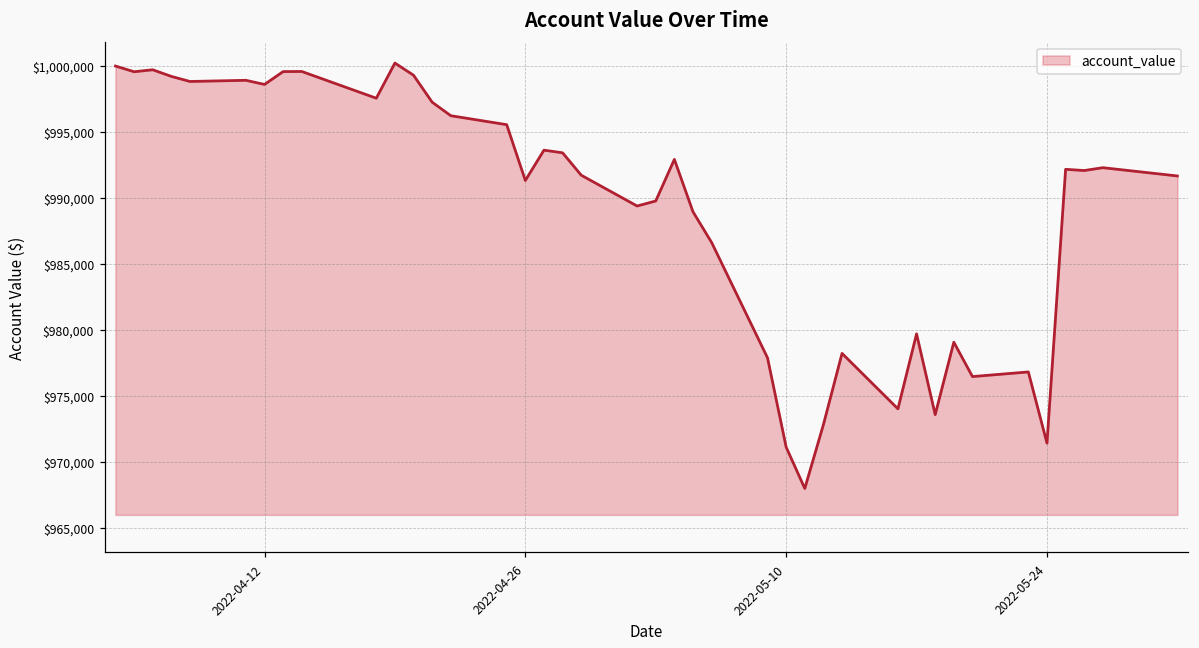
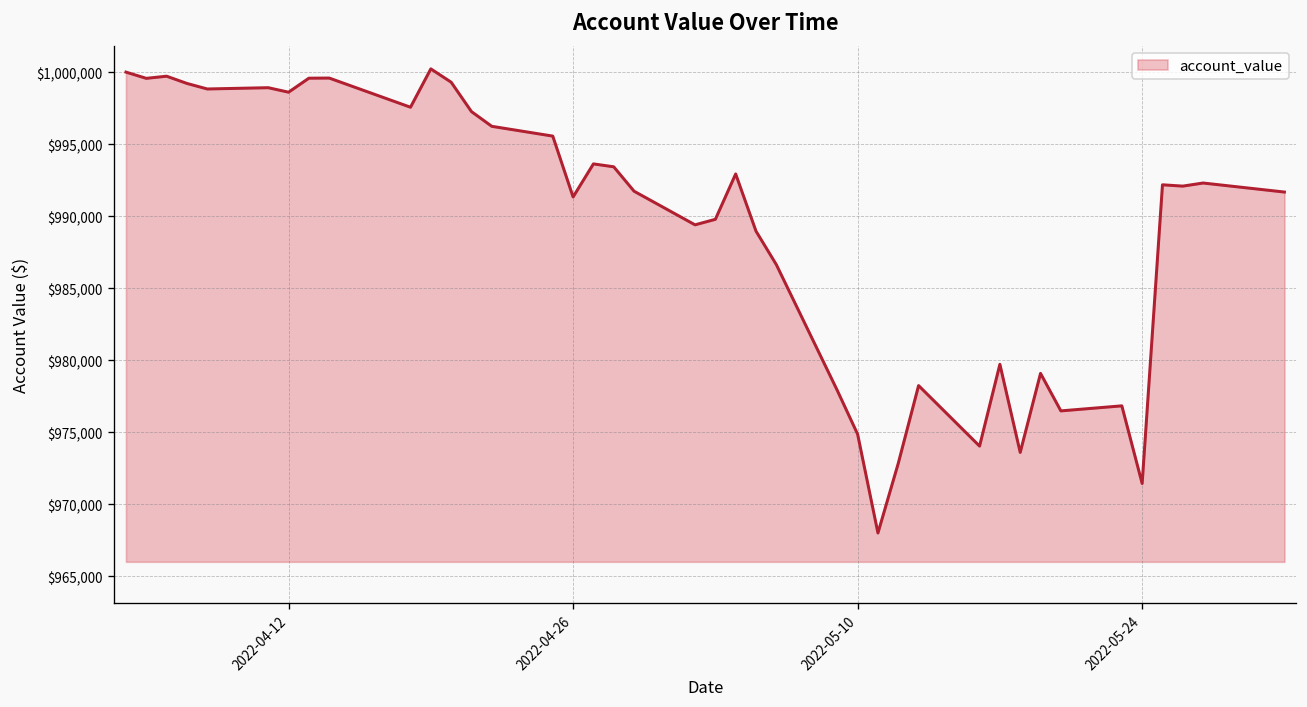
2022-05-10: $971,100 -> $974,900
